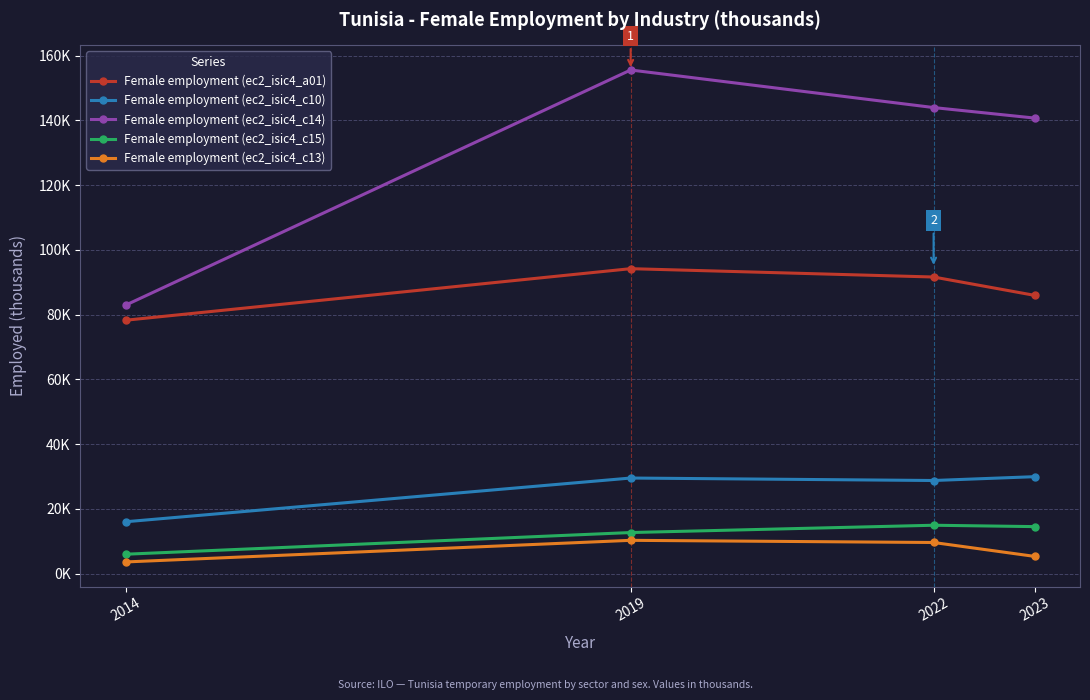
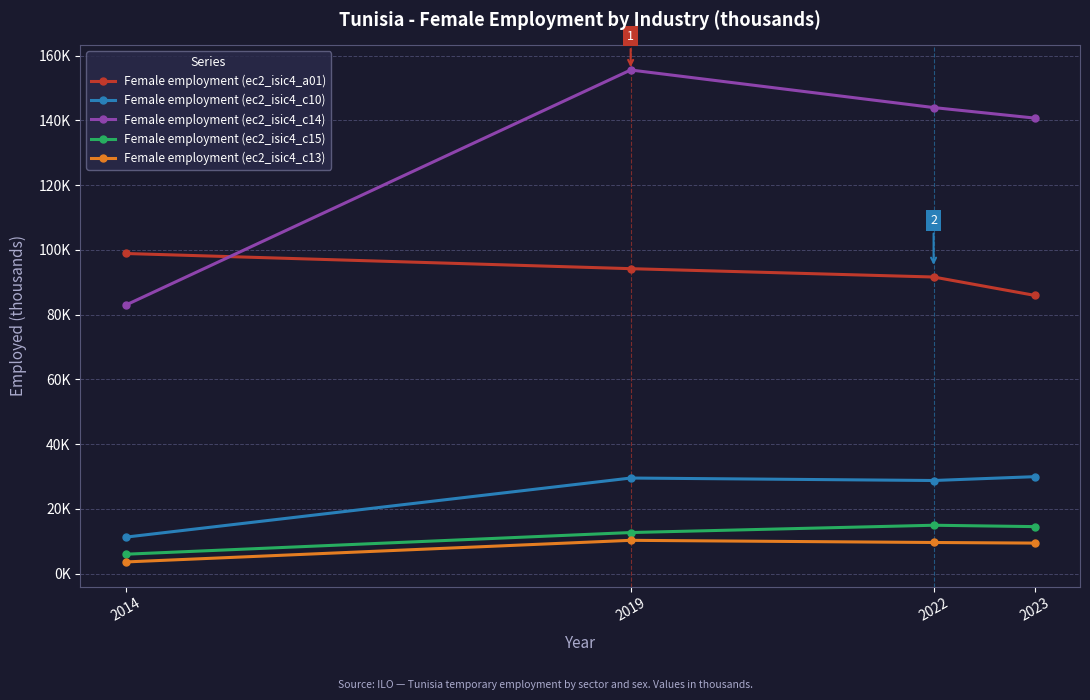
Female employment (ec2_isic4_a01), 2014: 78000 -> 99000
Female employment (ec2_isic4_c10), 2014: 16000 -> 11000
Female employment (ec2_isic4_c13), 2023: 5000 -> 9000
